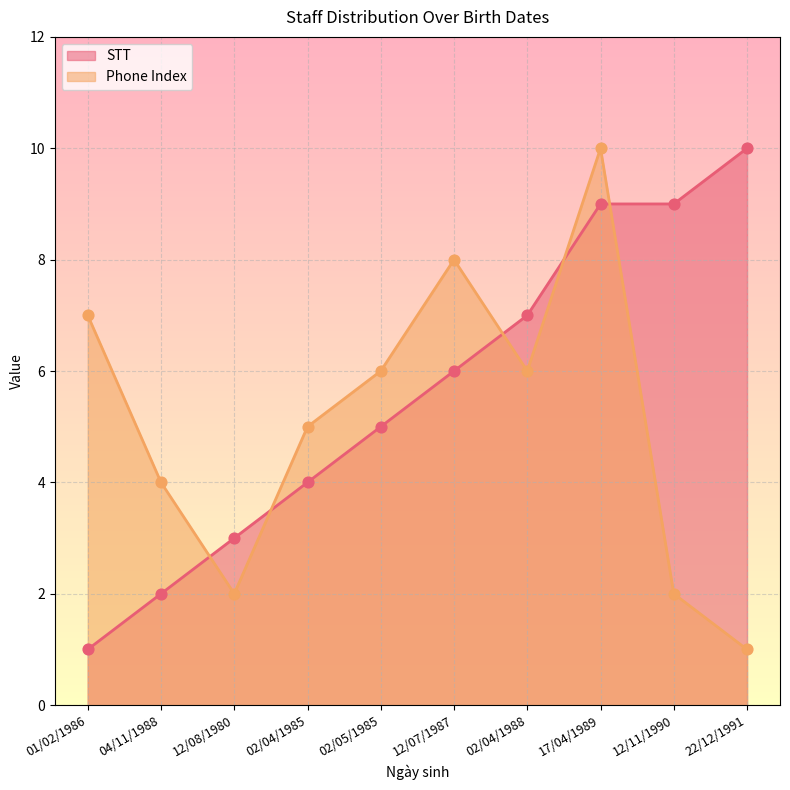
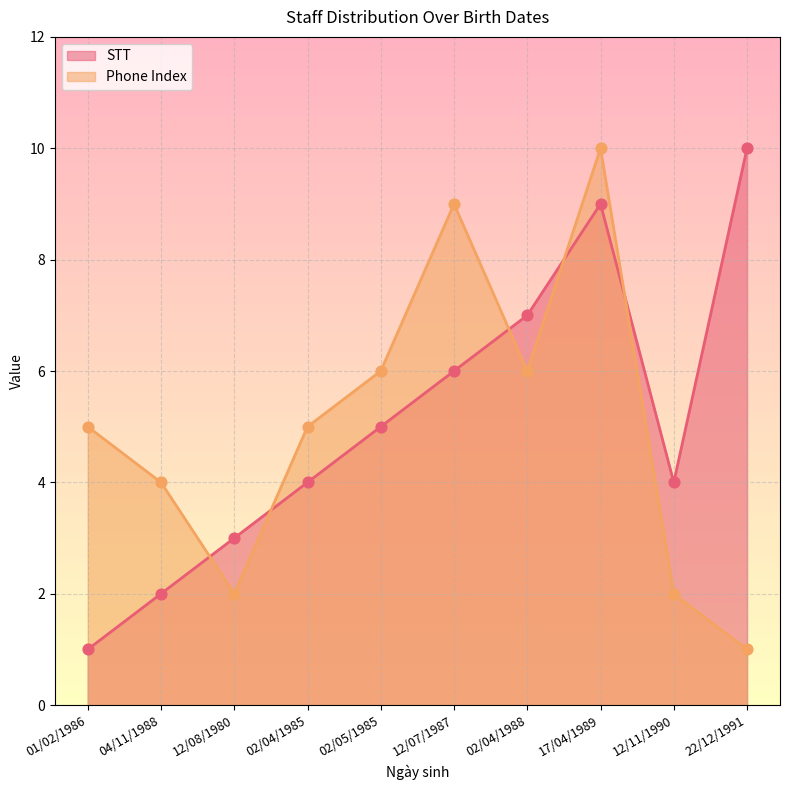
Phone Index, 01/02/1986: 7 -> 5
Phone Index, 12/07/1987: 8 -> 9
STT, 12/11/1990: 9 -> 4
